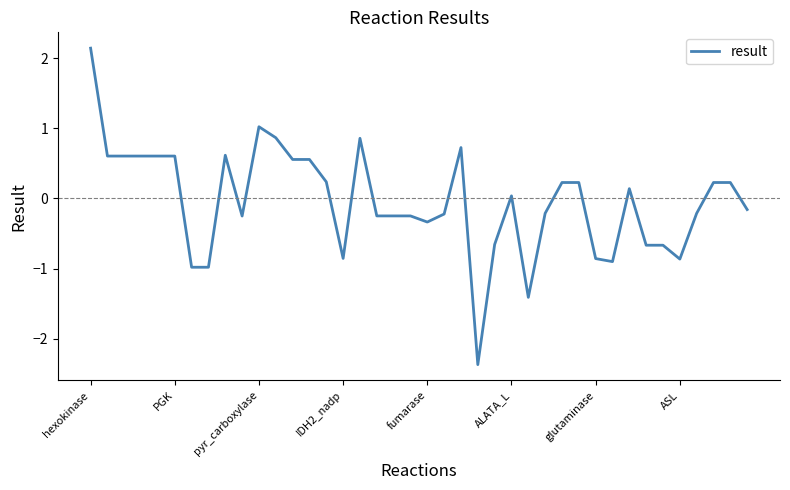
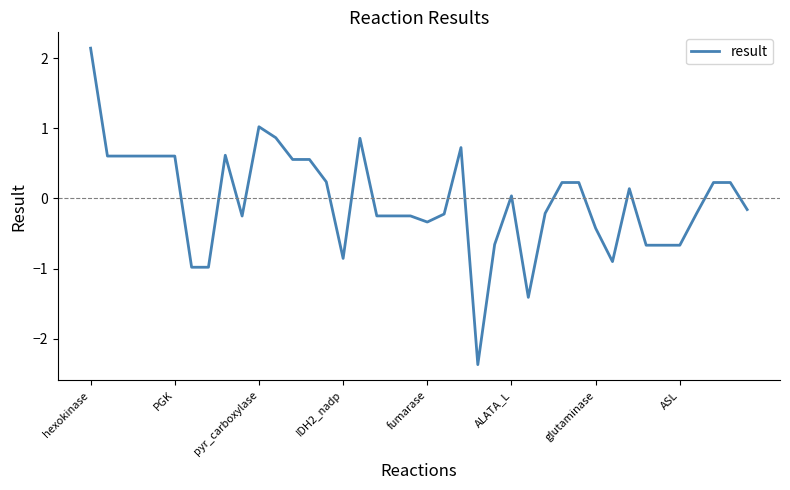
glutaminase: -0.9 -> -0.4
ASL: -0.9 -> -0.7
